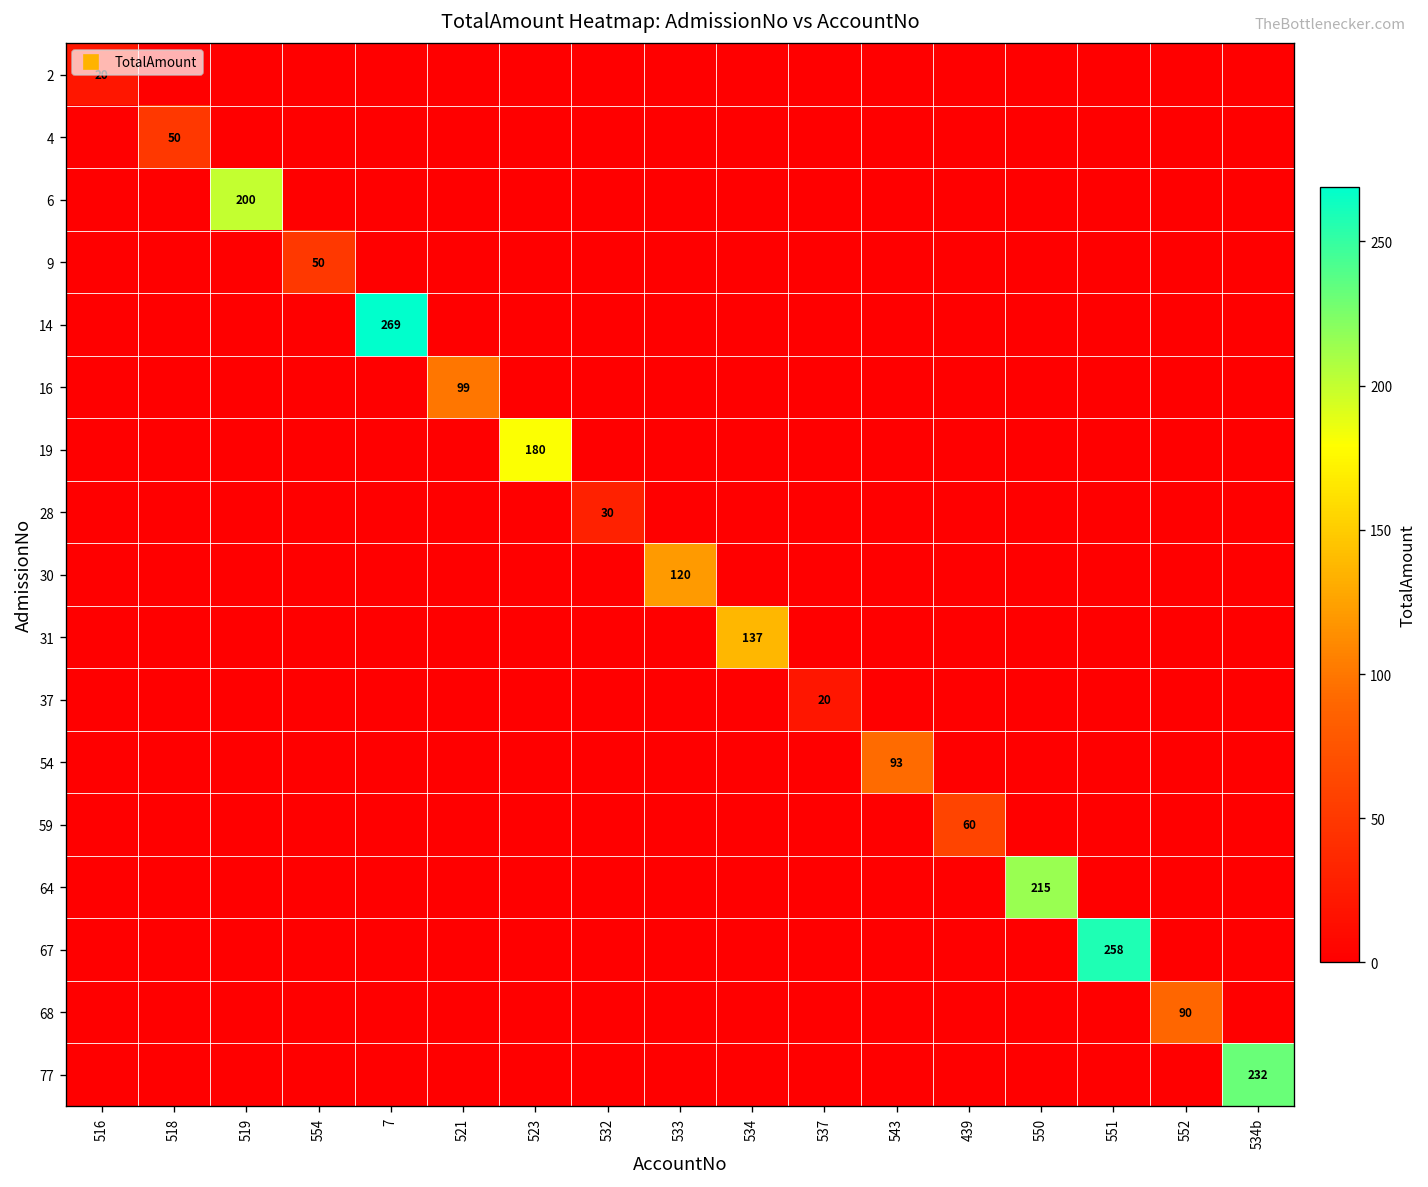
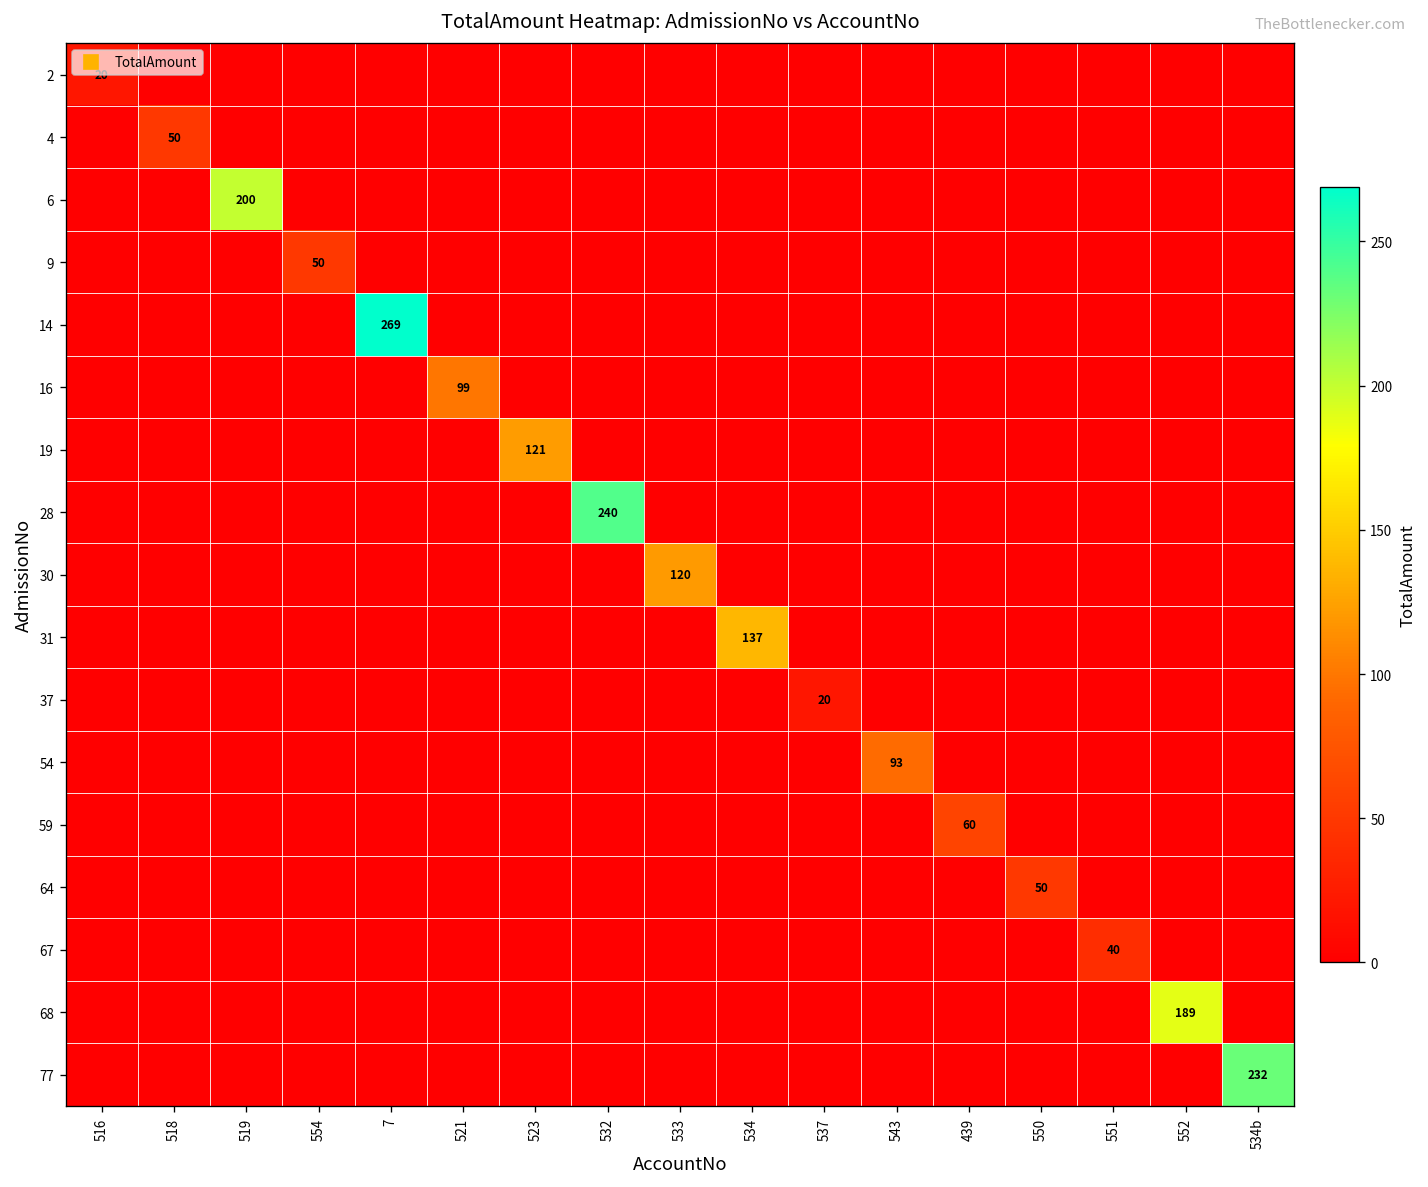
19, 523: 180 -> 121
28, 532: 30 -> 240
64, 550: 215 -> 50
67, 551: 258 -> 40
68, 552: 90 -> 189
